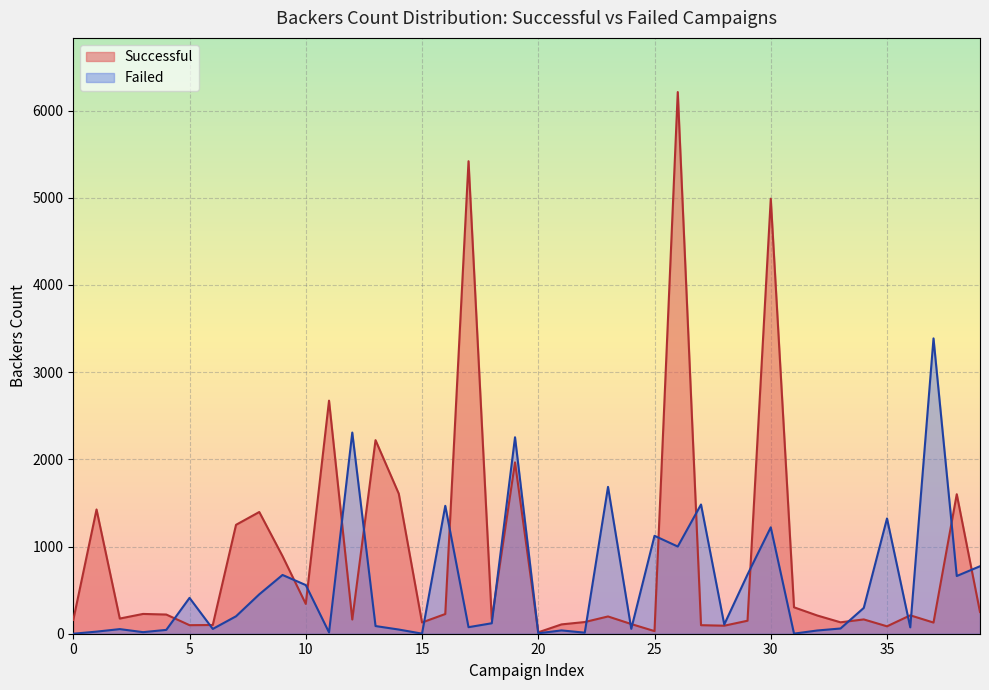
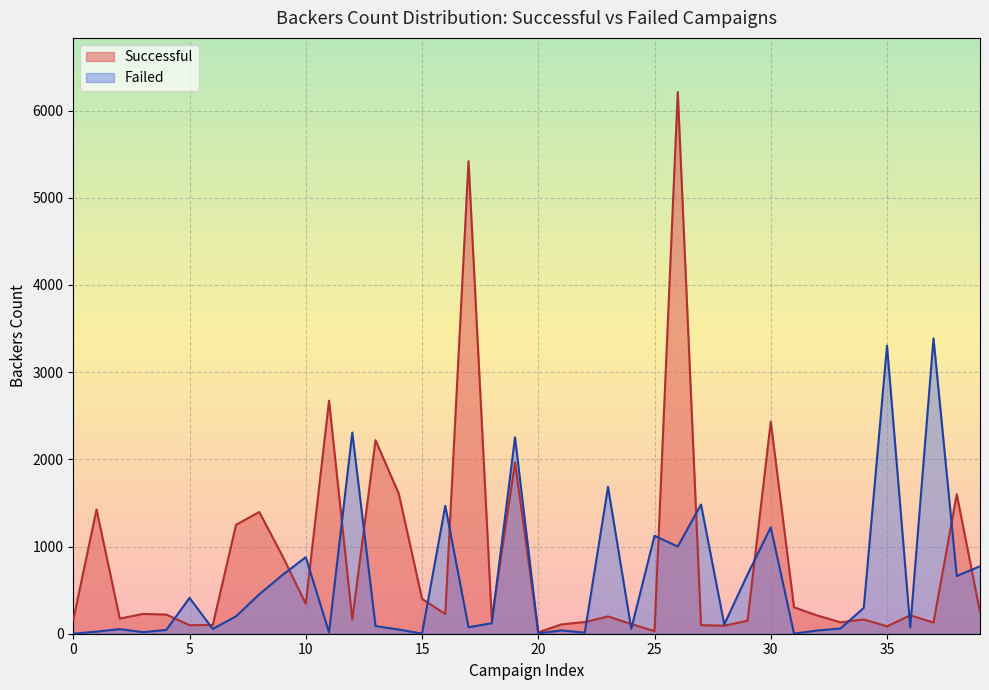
Failed, 10: 600 -> 900
Successful, 15: 100 -> 400
Successful, 30: 5000 -> 2400
Failed, 35: 1300 -> 3300
